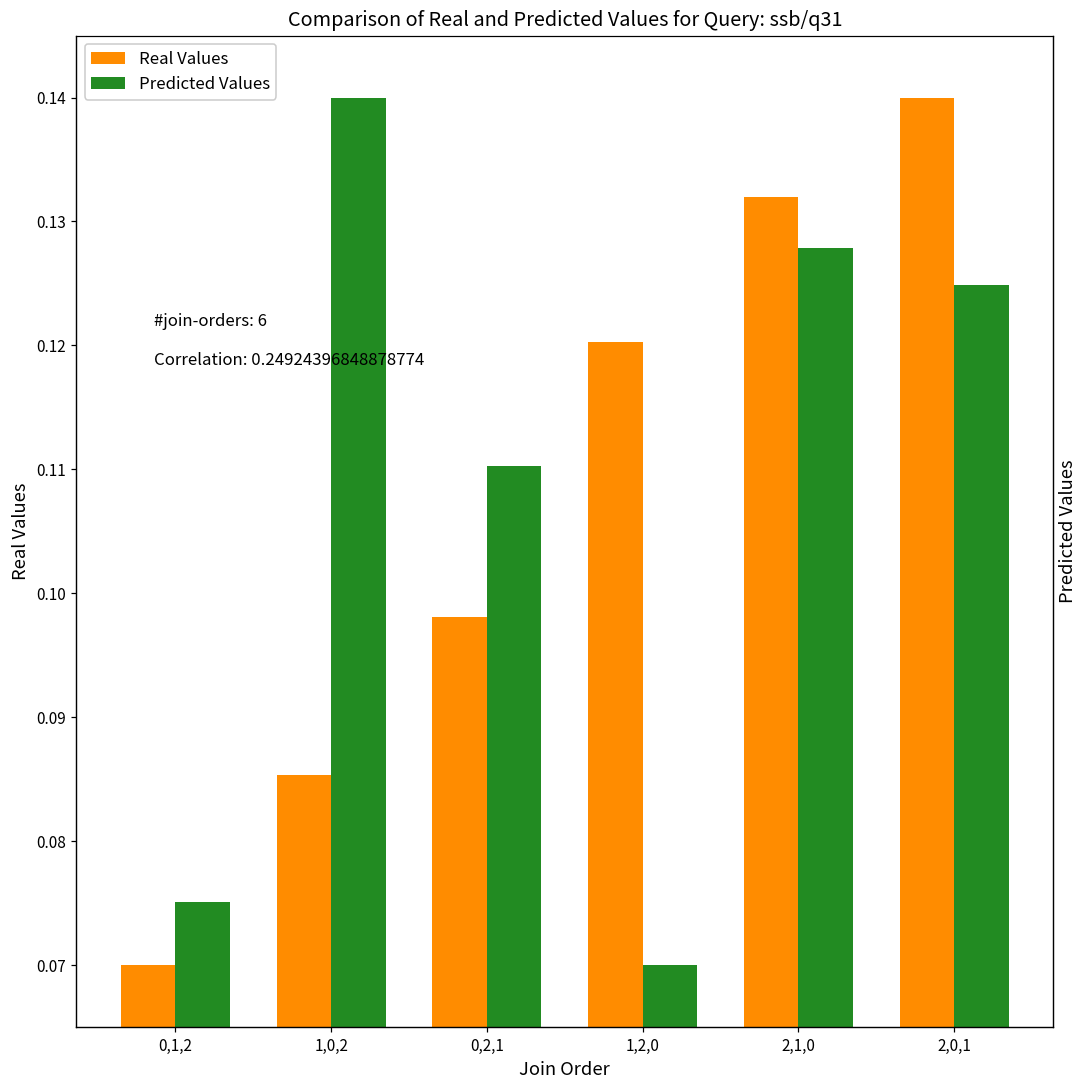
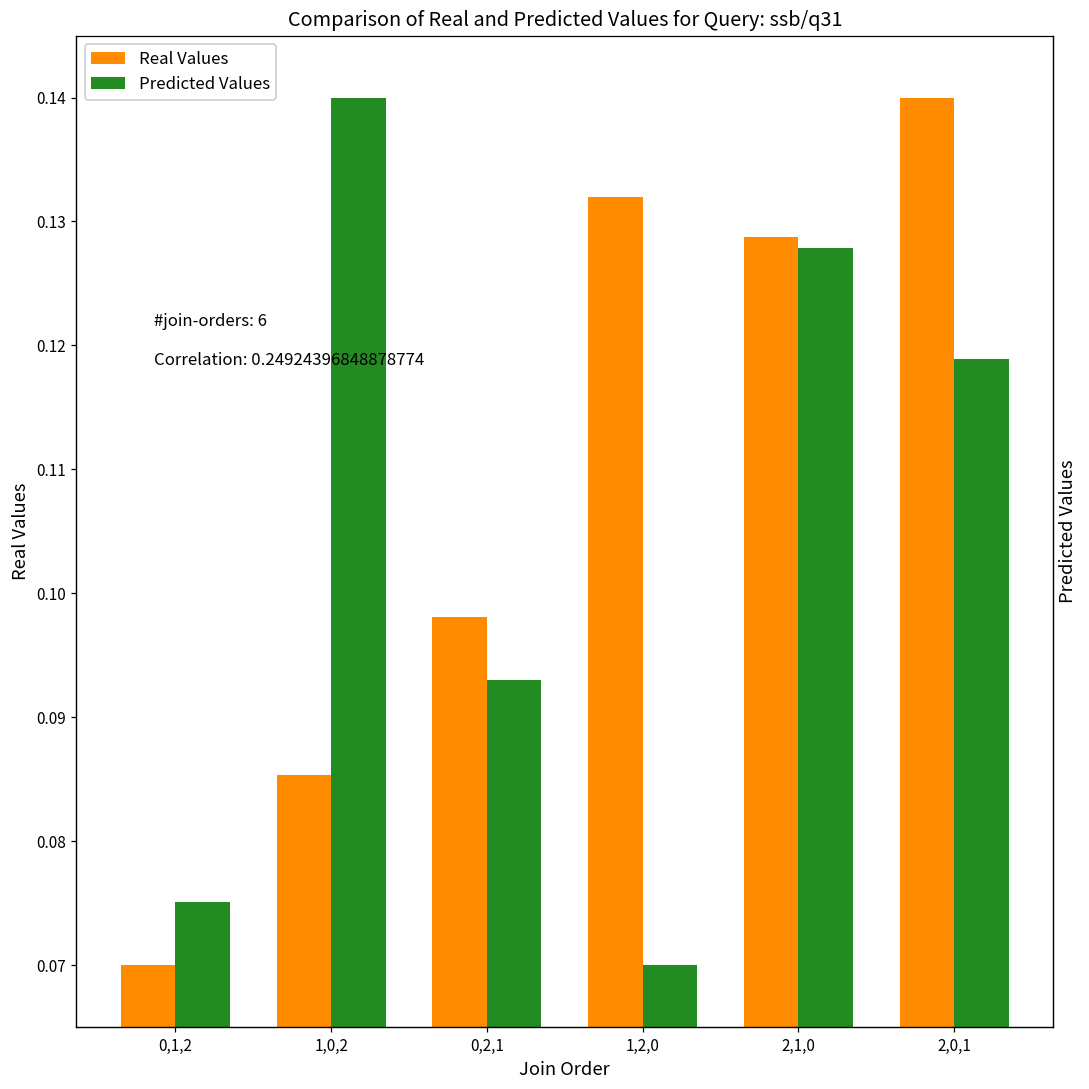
Predicted Values, 0,2,1: 0.1102 -> 0.0930
Real Values, 1,2,0: 0.1203 -> 0.1319
Real Values, 2,1,0: 0.1320 -> 0.1287
Predicted Values, 2,0,1: 0.1249 -> 0.1189
